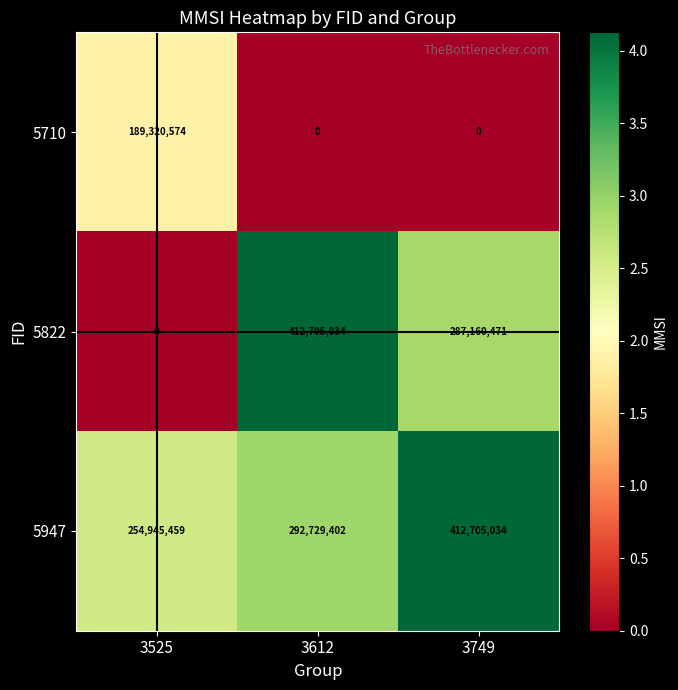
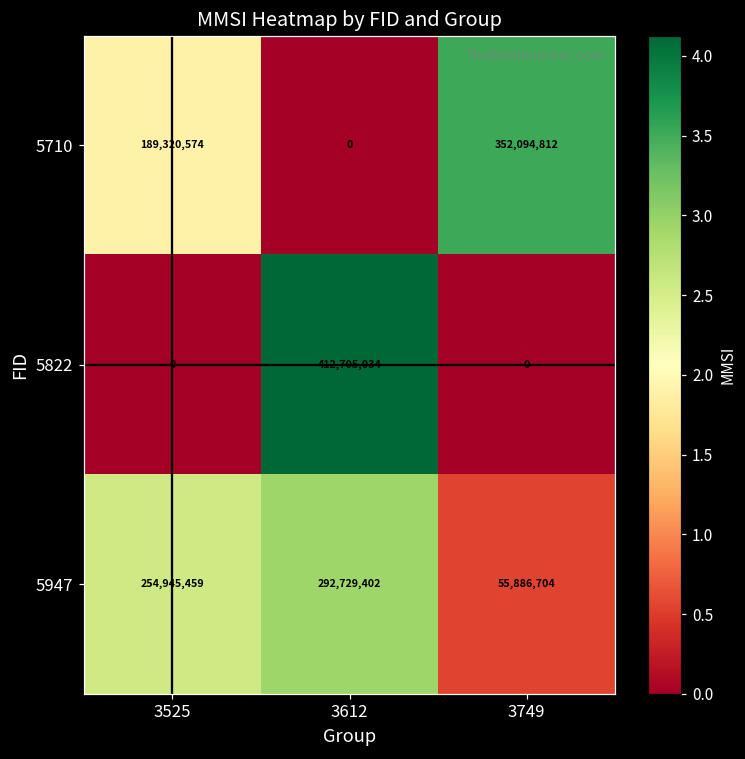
5710, 3749: 0 -> 352,094,812
5822, 3749: 287,160,471 -> 0
5947, 3749: 412,705,034 -> 55,886,704
